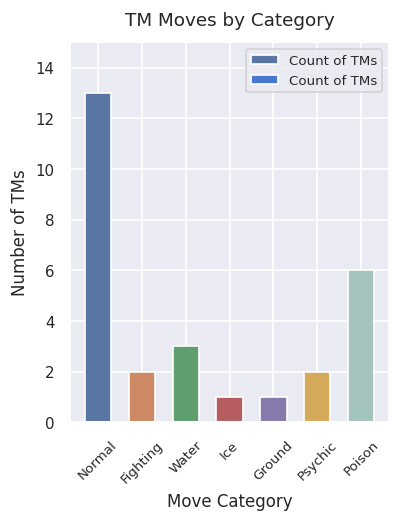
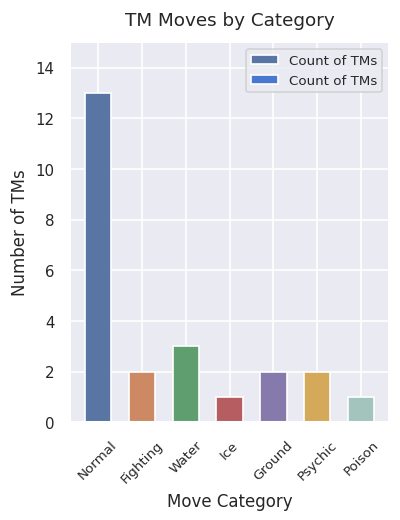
Ground: 1 -> 2
Poison: 6 -> 1
